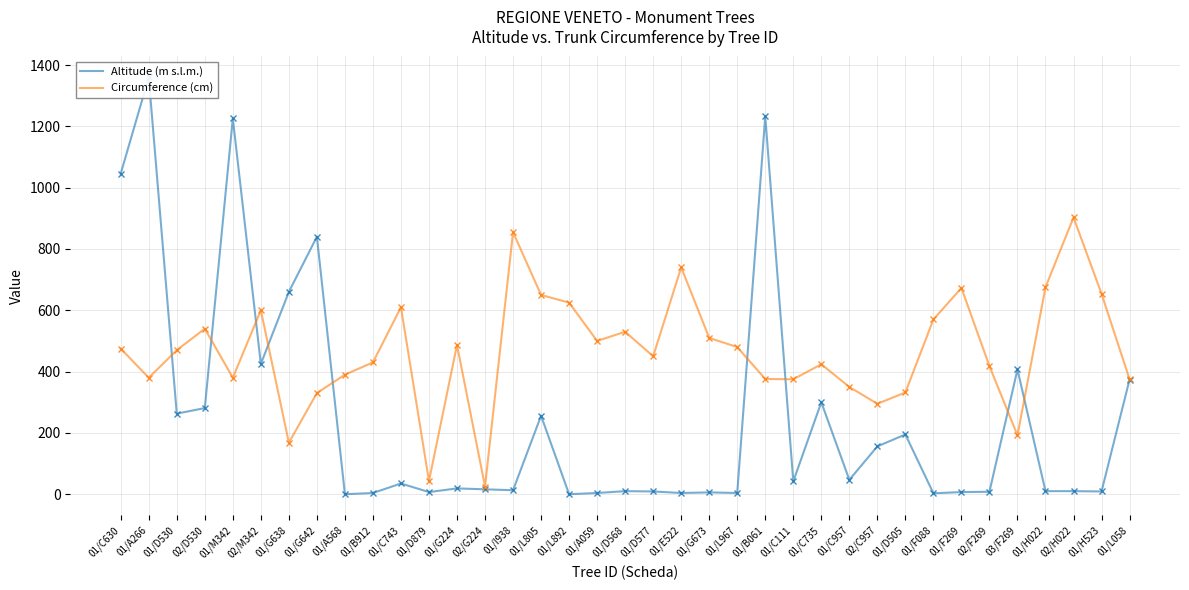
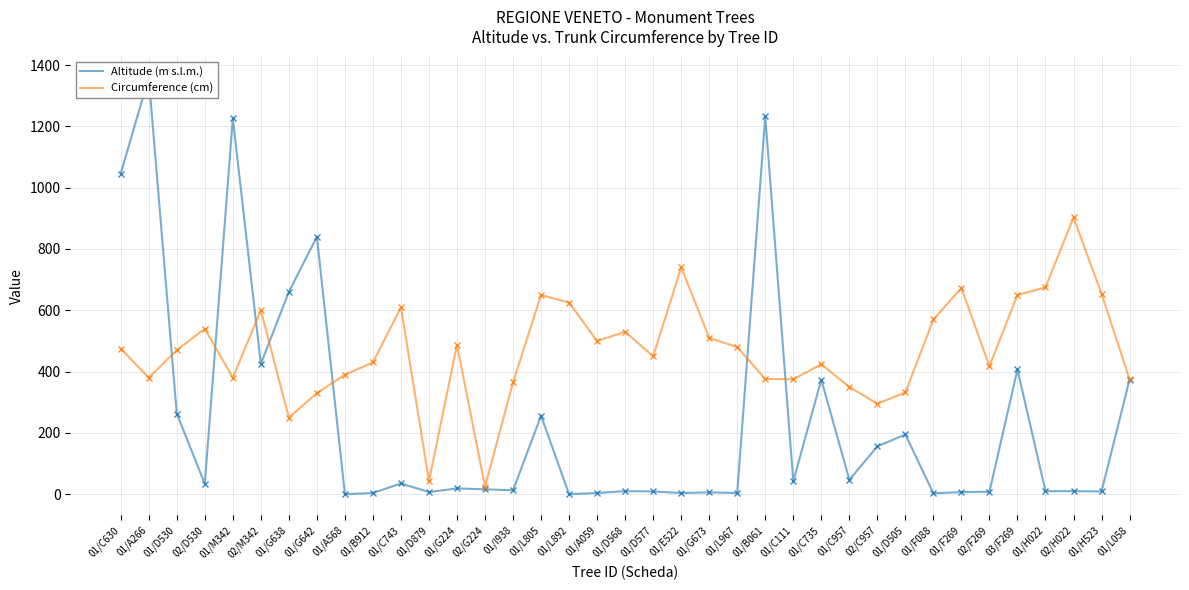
Altitude (m s.l.m.), 02/D530: 280 -> 30
Circumference (cm), 01/G638: 170 -> 250
Circumference (cm), 01/I938: 860 -> 370
Altitude (m s.l.m.), 01/C735: 300 -> 370
Circumference (cm), 03/F269: 190 -> 650
